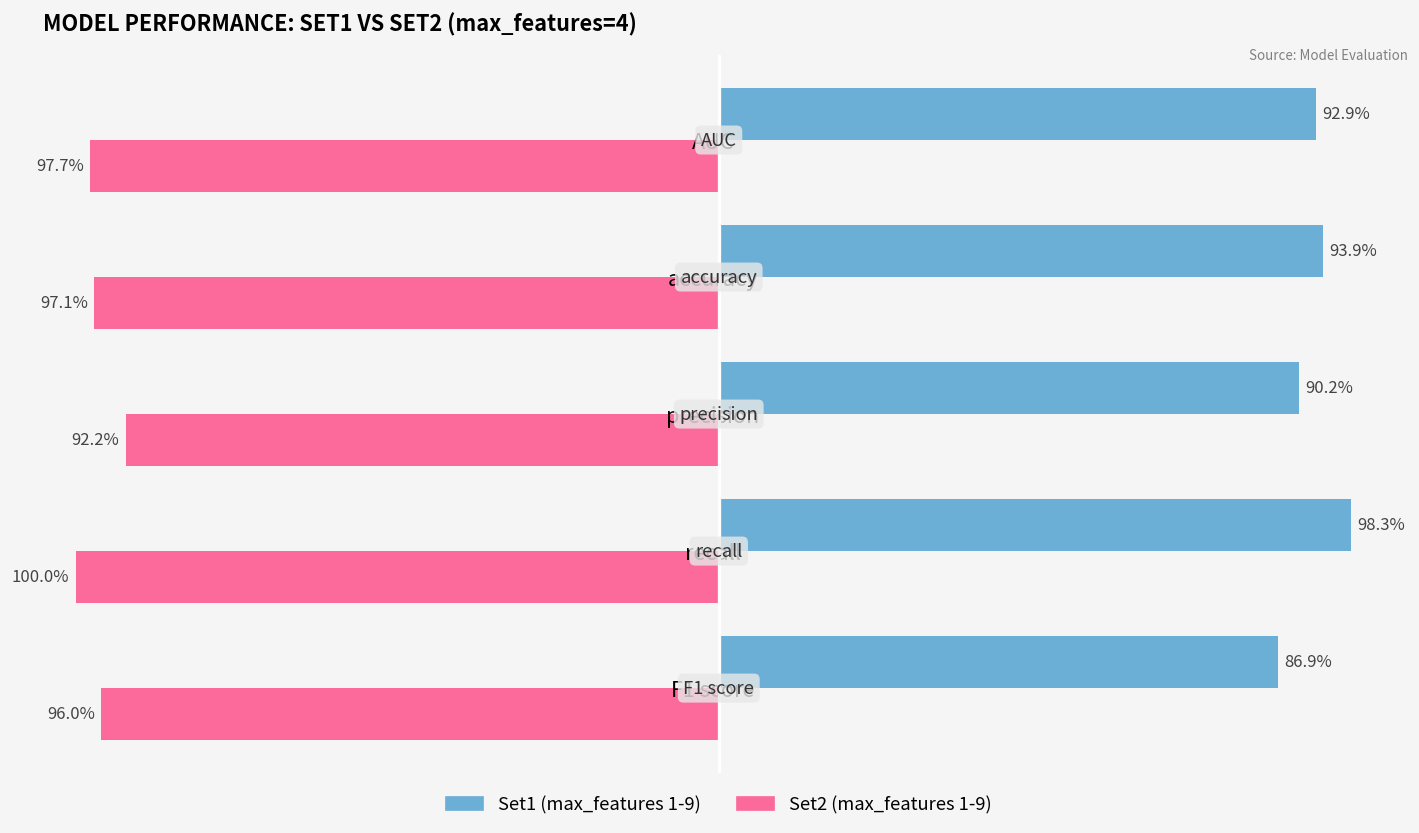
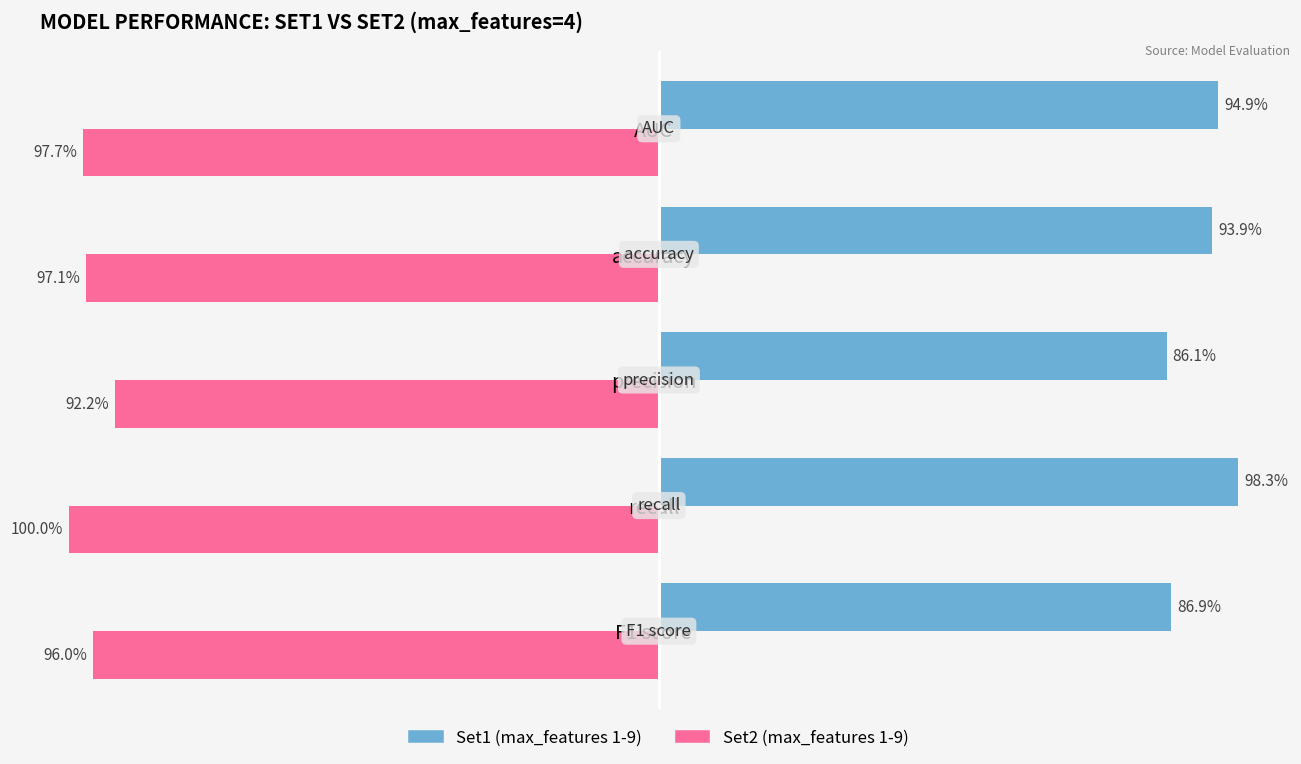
Set1 (max_features 1-9), AUC: 92.9% -> 94.9%
Set1 (max_features 1-9), precision: 90.2% -> 86.1%
